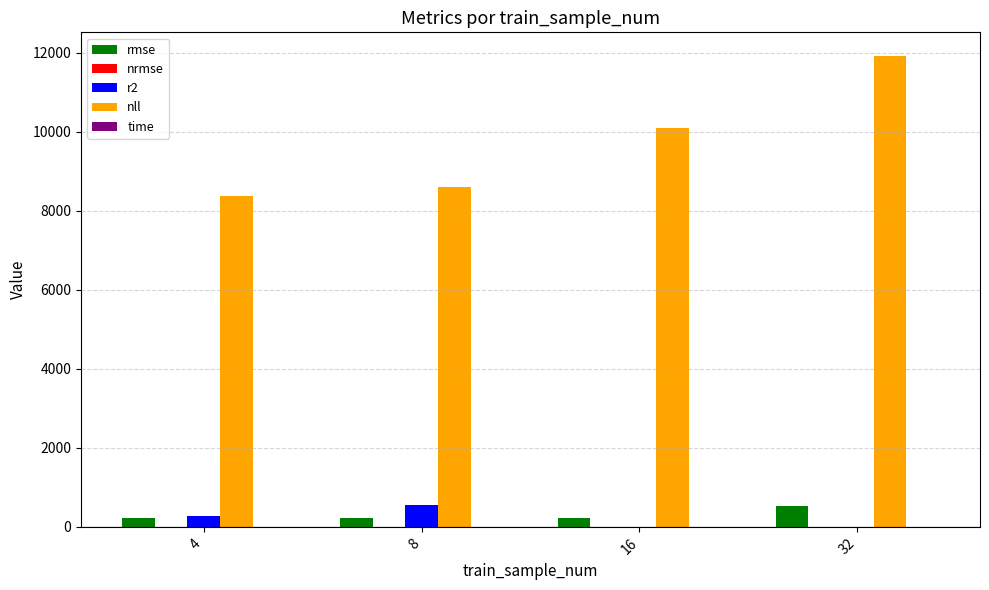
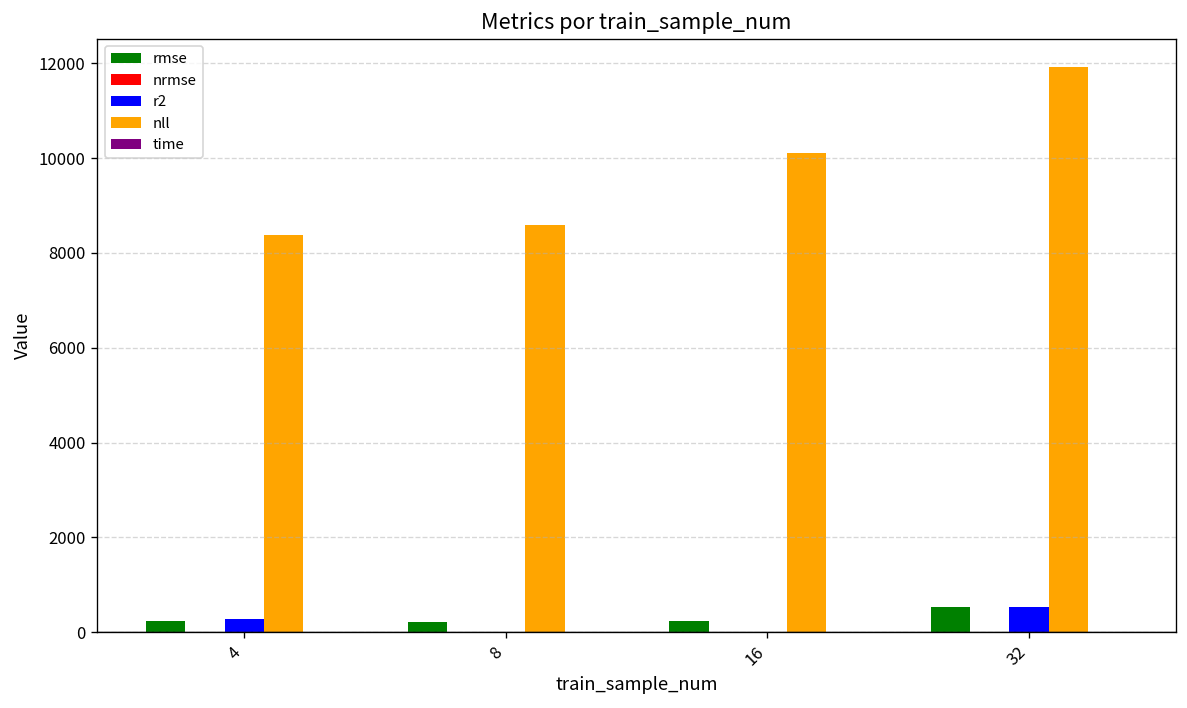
r2, 8: 500 -> 0
r2, 32: 0 -> 500
